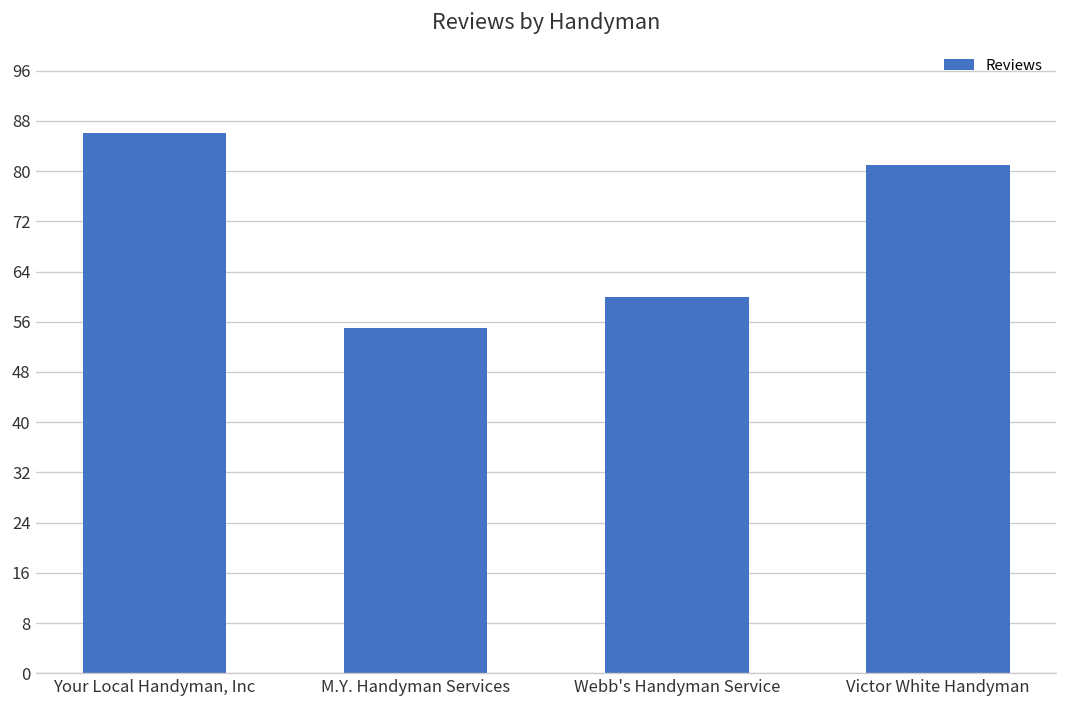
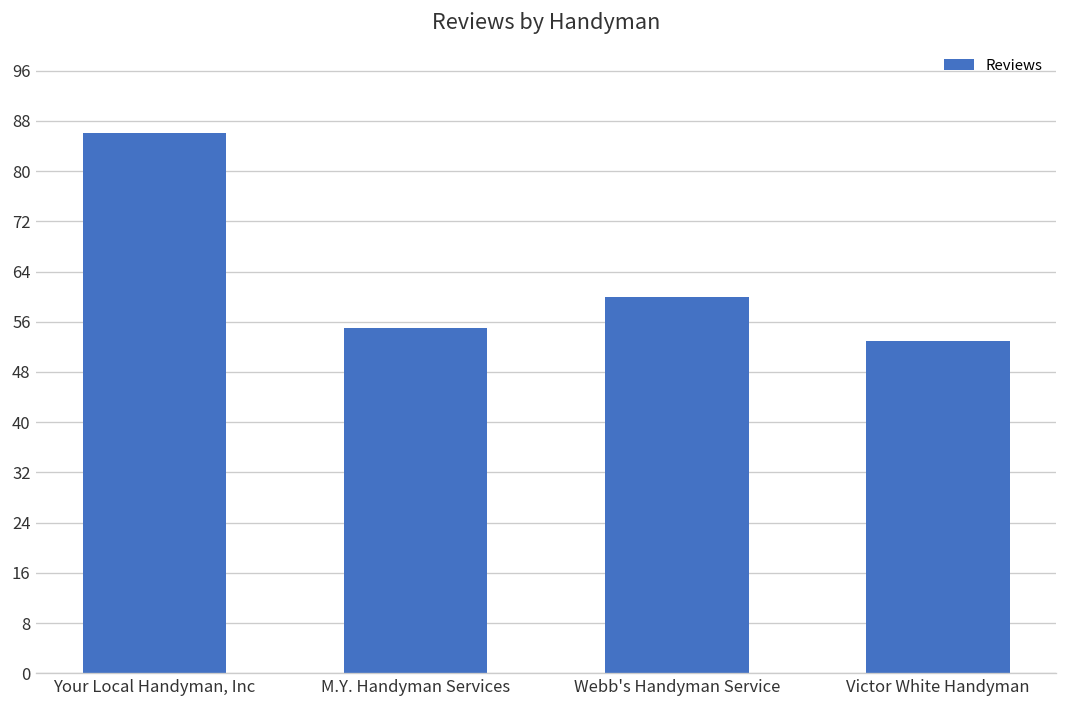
Victor White Handyman: 81 -> 53
